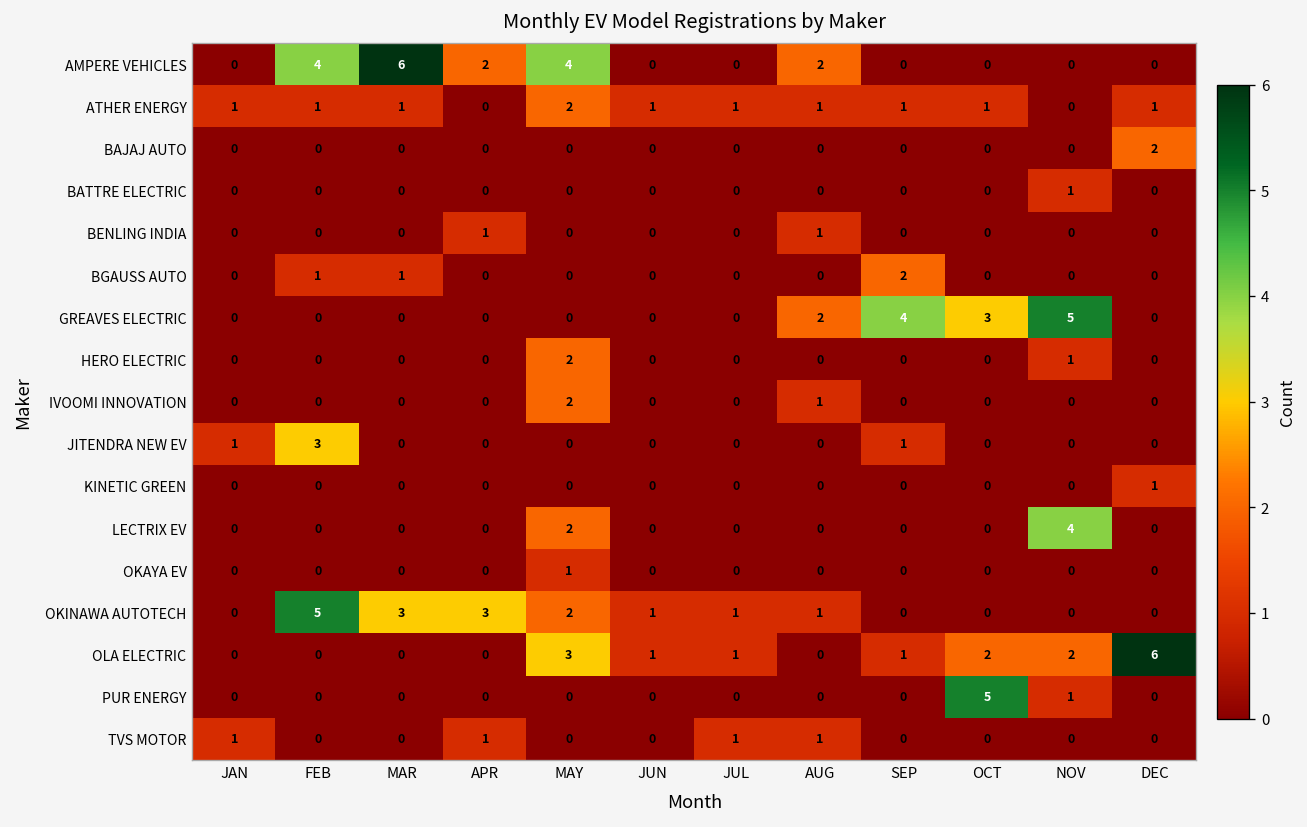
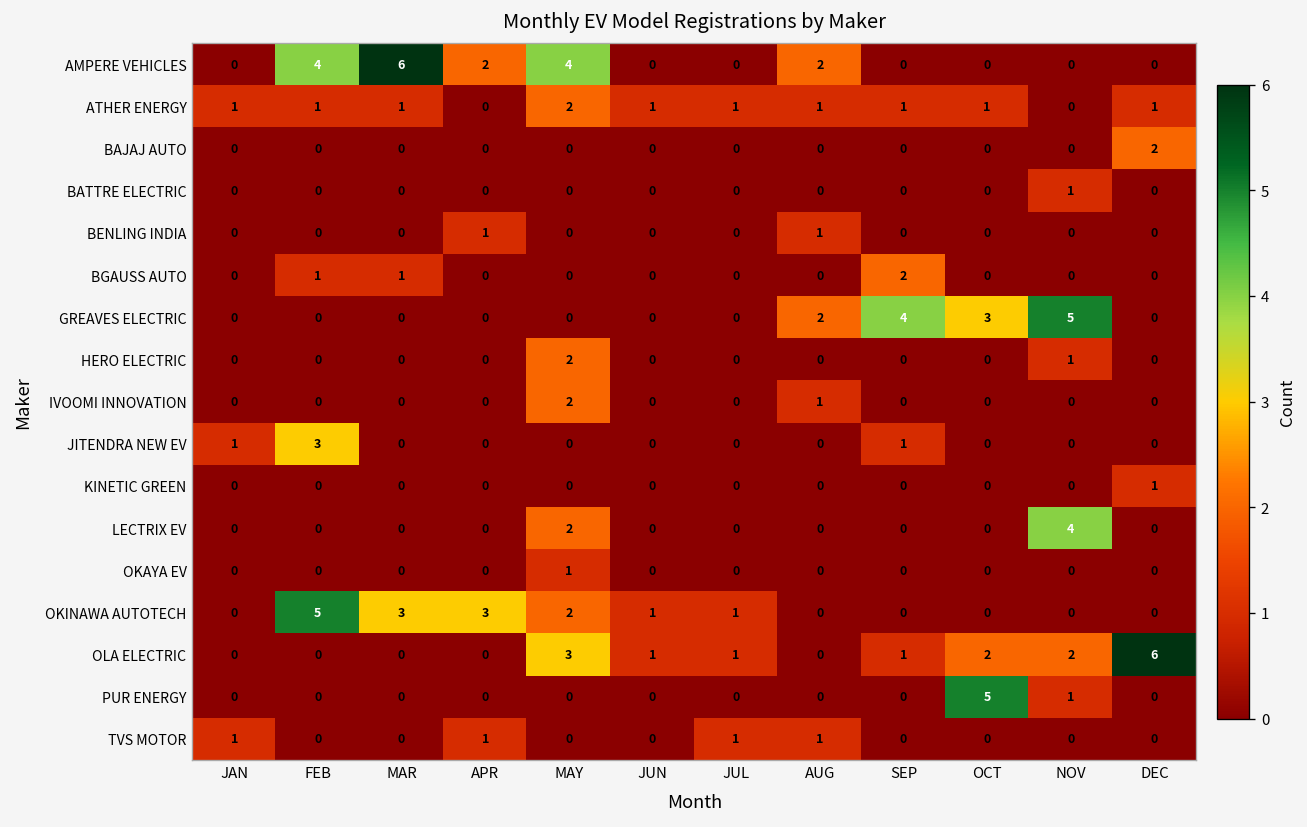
OKINAWA AUTOTECH, AUG: 1 -> 0
